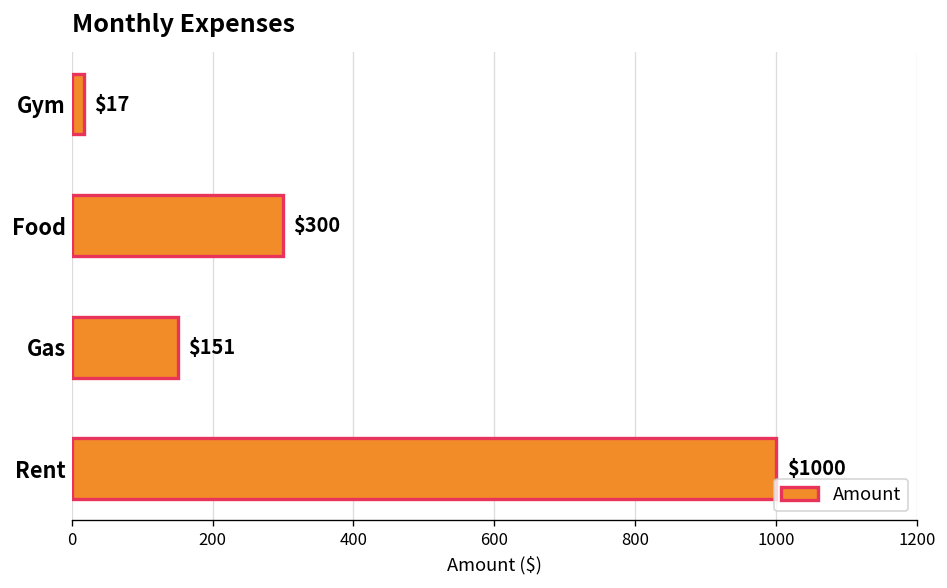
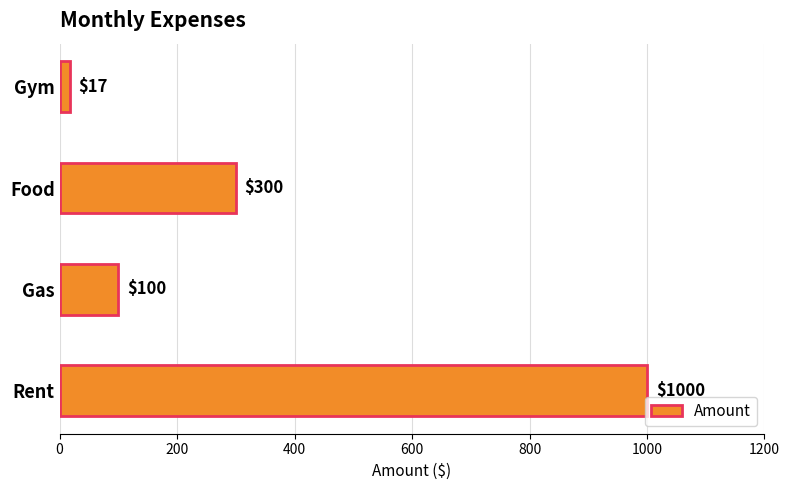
Gas: $151 -> $100
